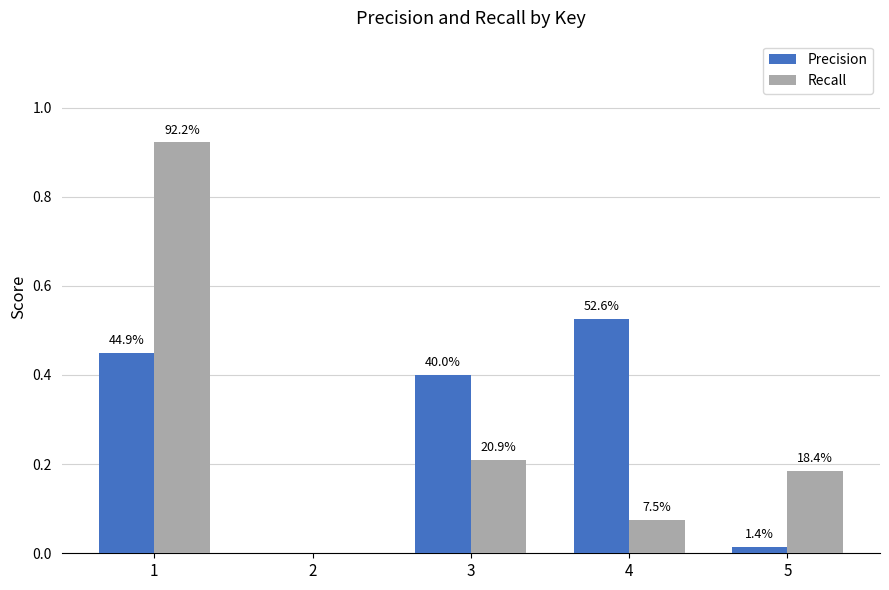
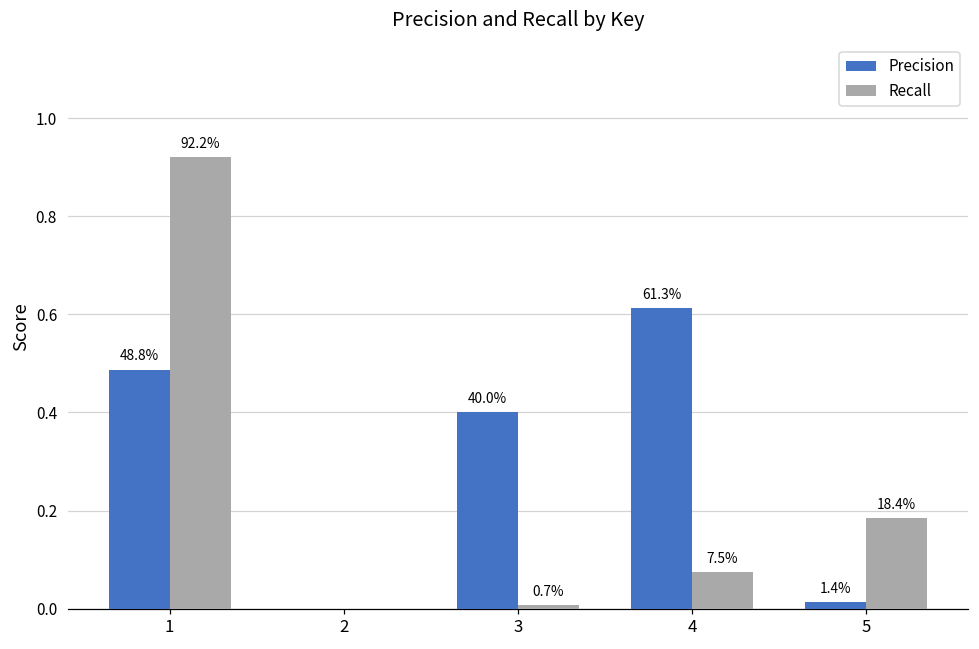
Precision, 1: 44.9% -> 48.8%
Recall, 3: 20.9% -> 0.7%
Precision, 4: 52.6% -> 61.3%
